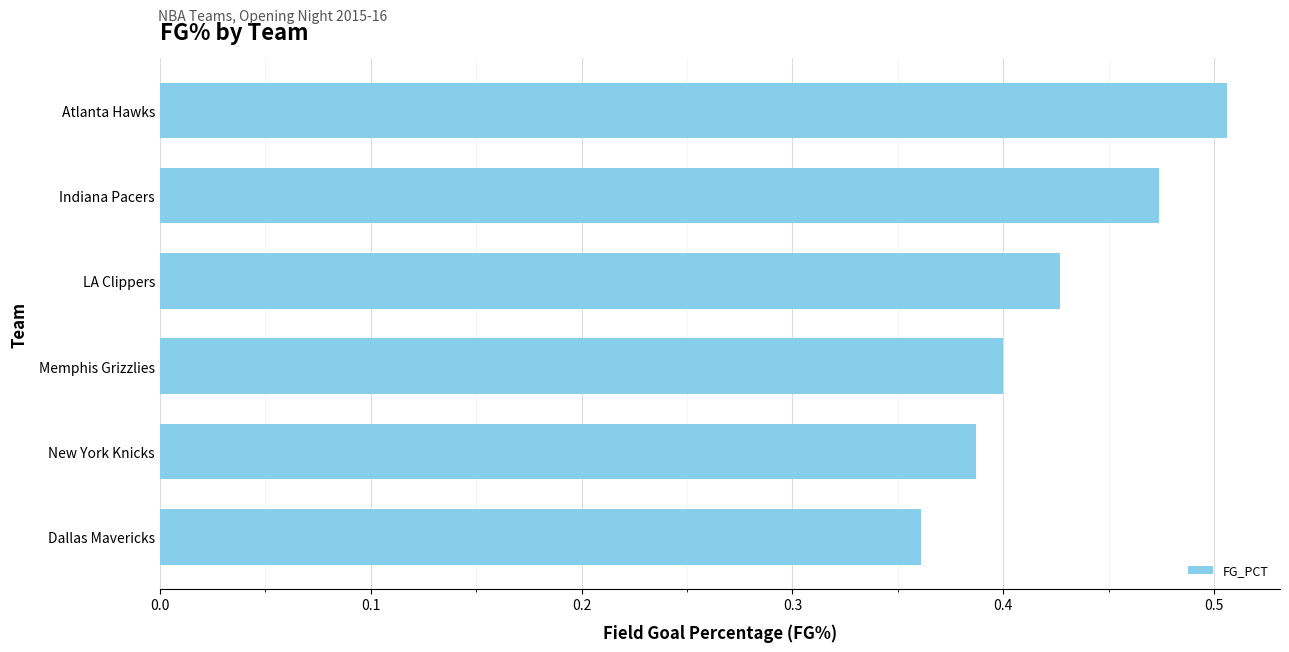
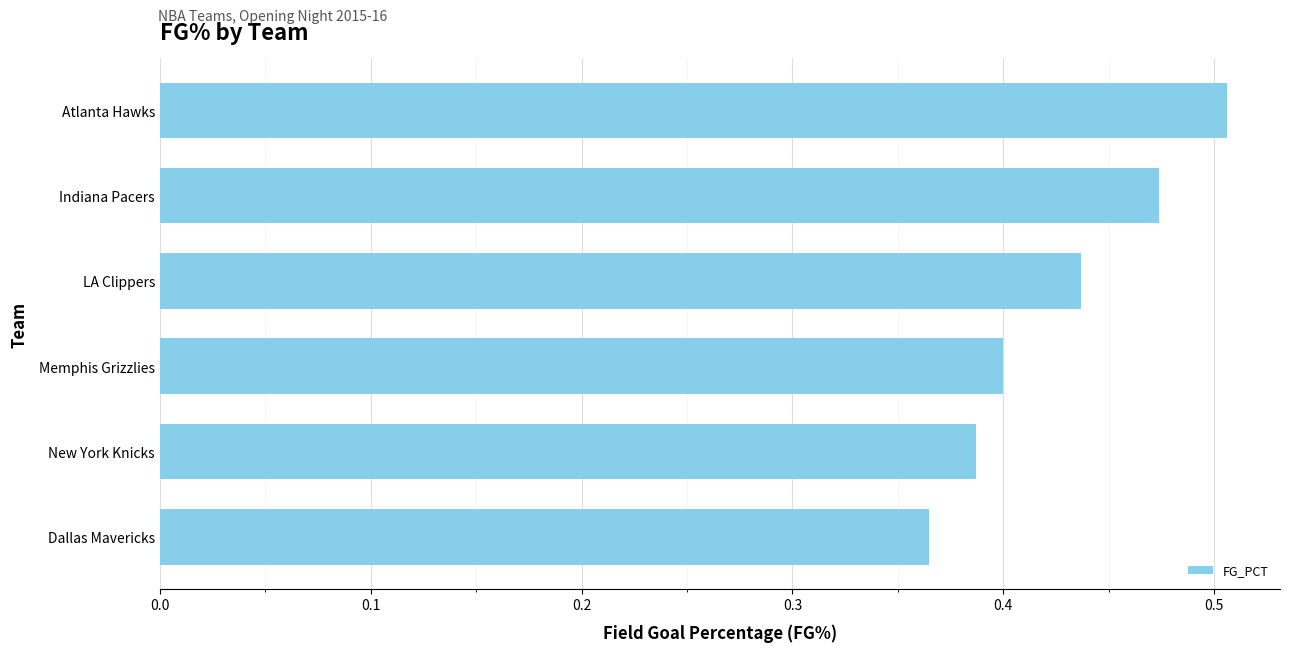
LA Clippers: 0.427 -> 0.437
Dallas Mavericks: 0.361 -> 0.365
